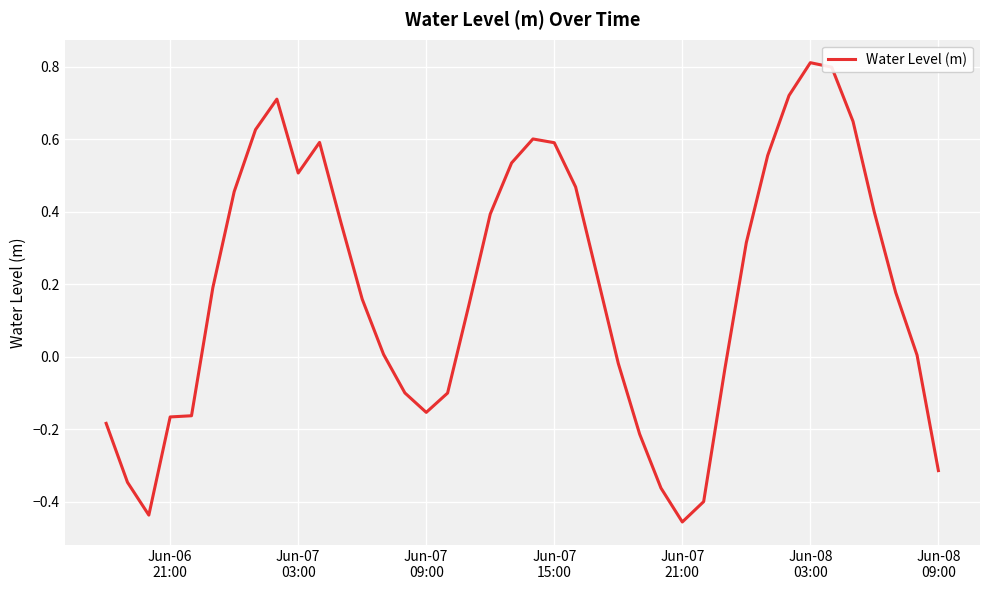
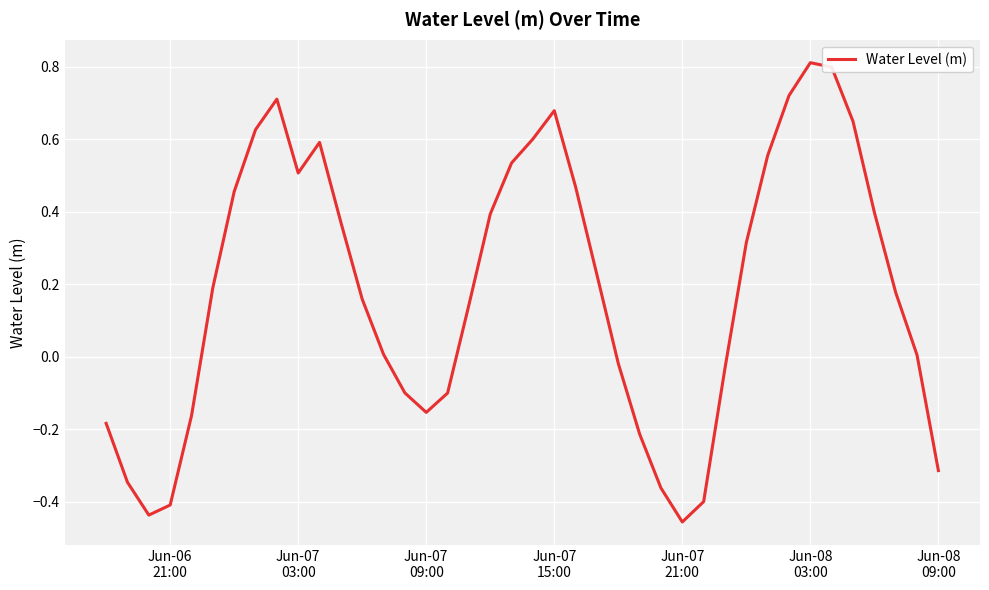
Jun-06 21:00: -0.17 -> -0.41
Jun-07 15:00: 0.59 -> 0.68
